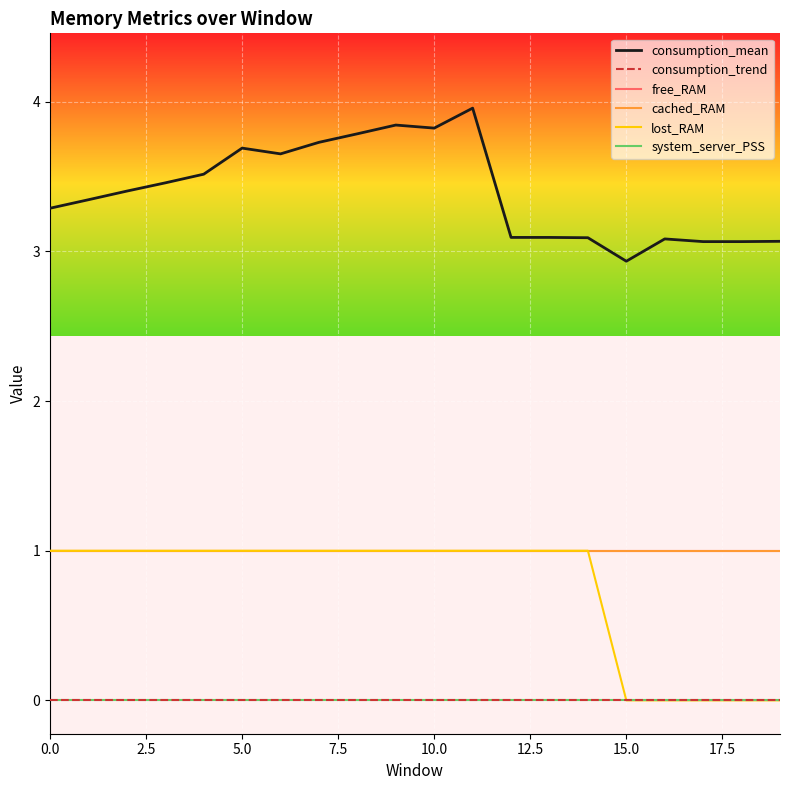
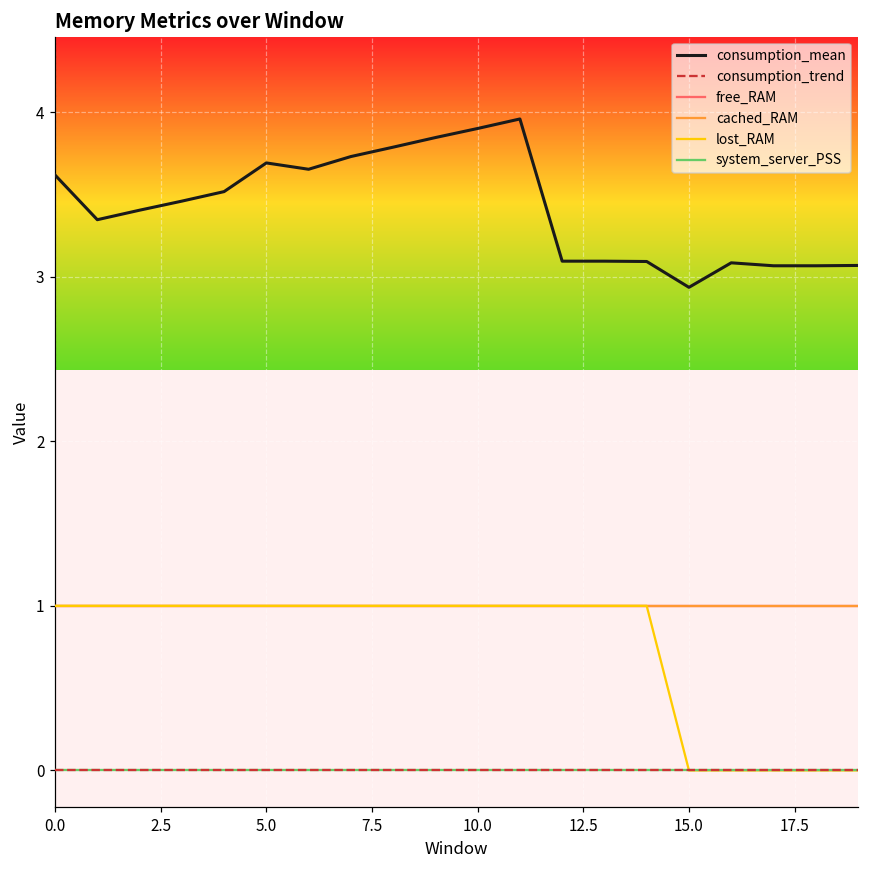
consumption_mean, 0.0: 3.29 -> 3.62
consumption_mean, 10.0: 3.82 -> 3.90
